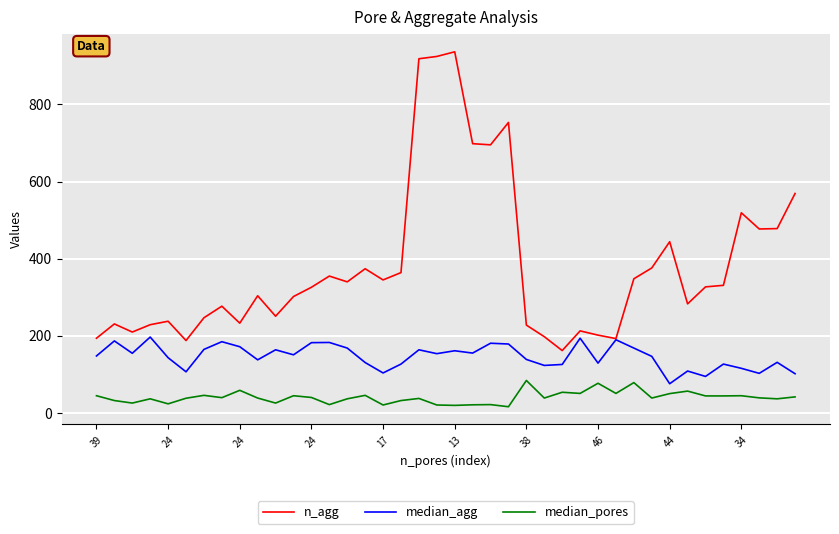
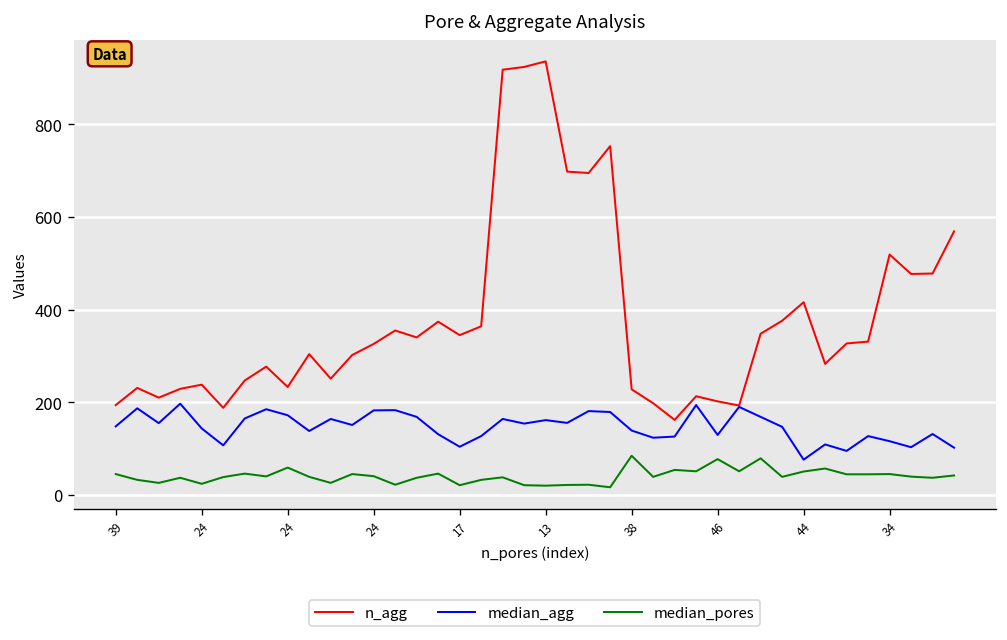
n_agg, 44: 440 -> 420
